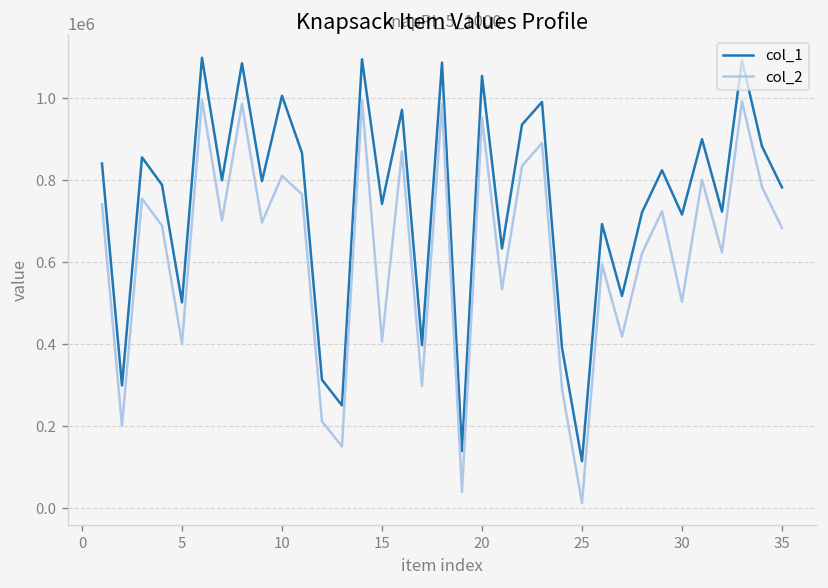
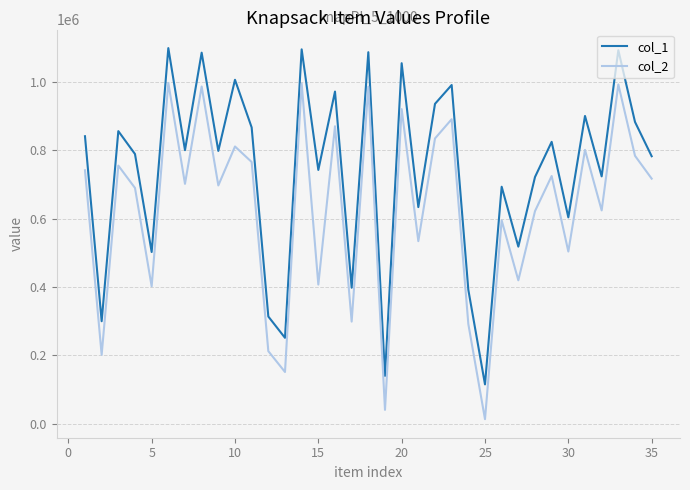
col_2, 20: 950000 -> 920000
col_1, 30: 720000 -> 600000
col_2, 35: 680000 -> 720000
